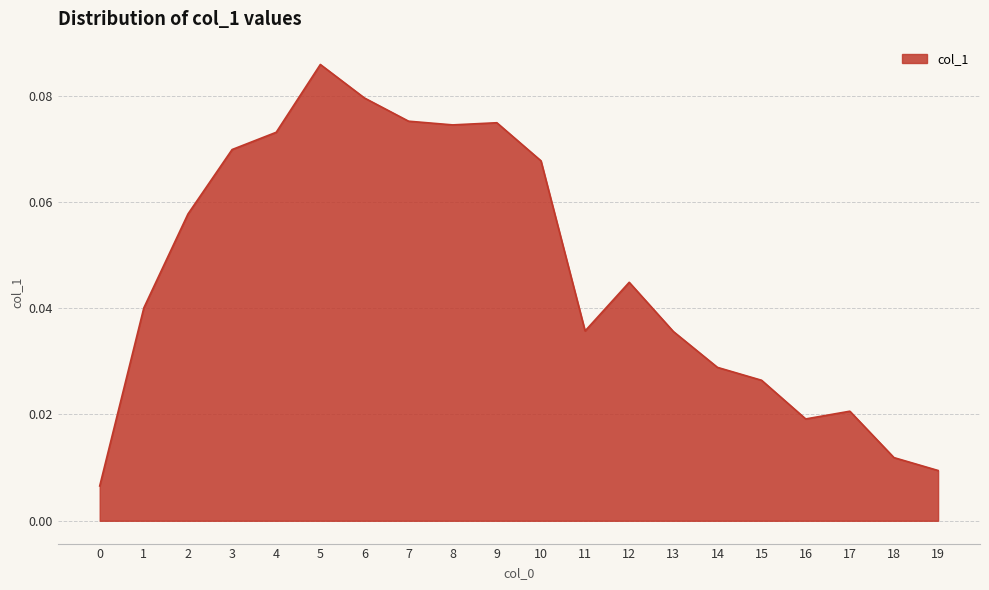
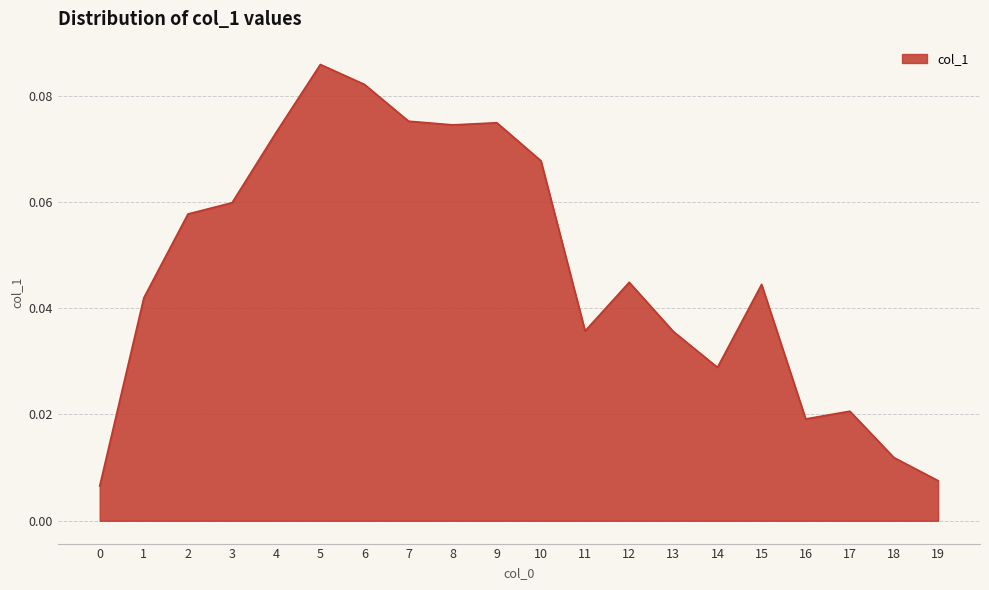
1: 0.040 -> 0.042
3: 0.070 -> 0.060
6: 0.080 -> 0.082
15: 0.026 -> 0.044
19: 0.009 -> 0.008
